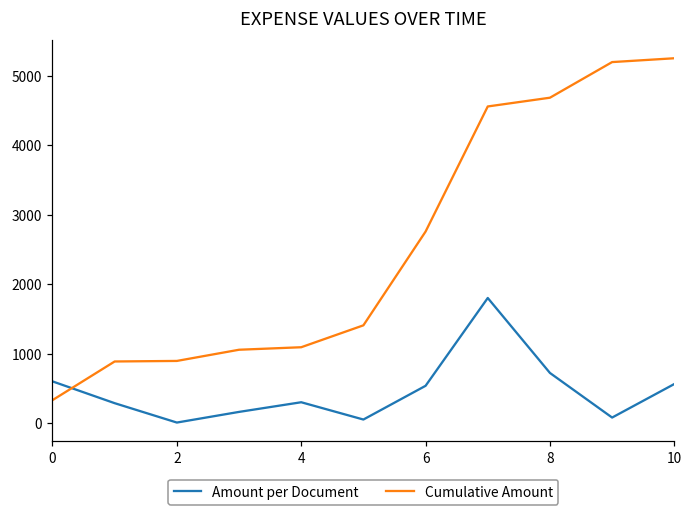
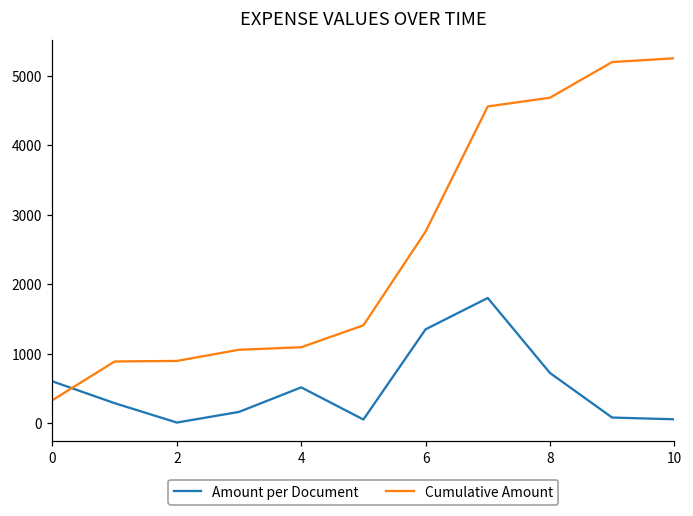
Amount per Document, 4: 300 -> 500
Amount per Document, 6: 500 -> 1300
Amount per Document, 10: 600 -> 100
